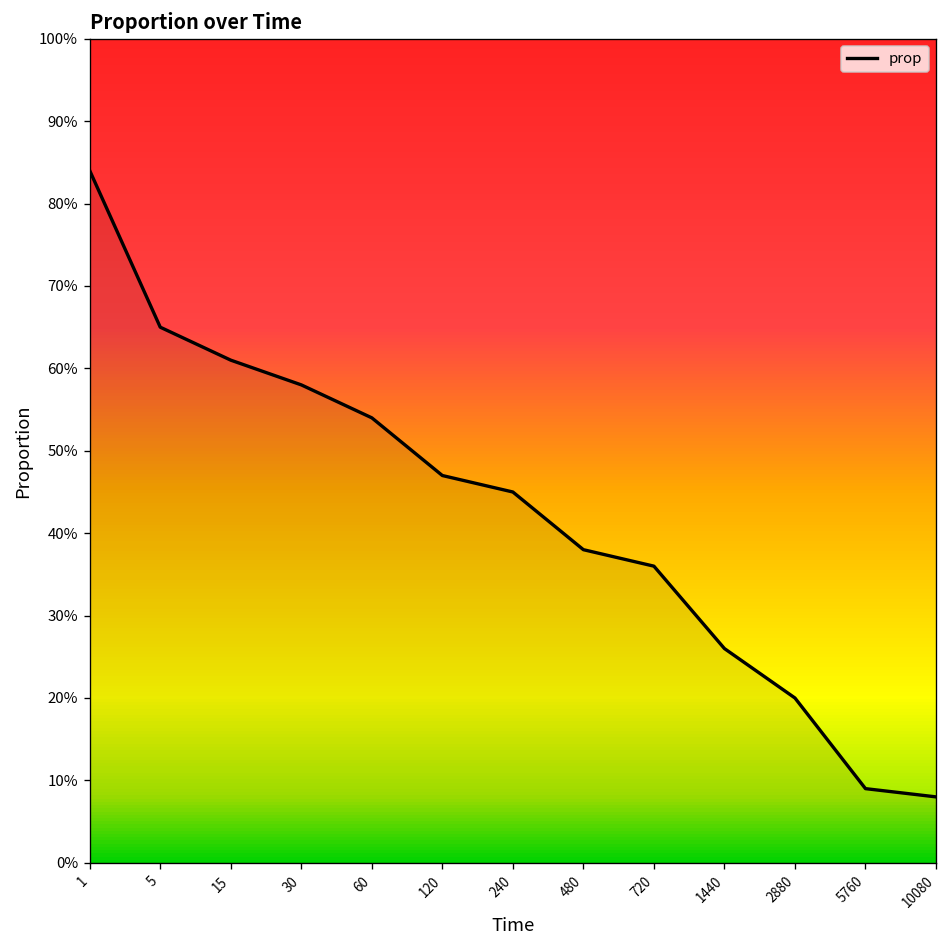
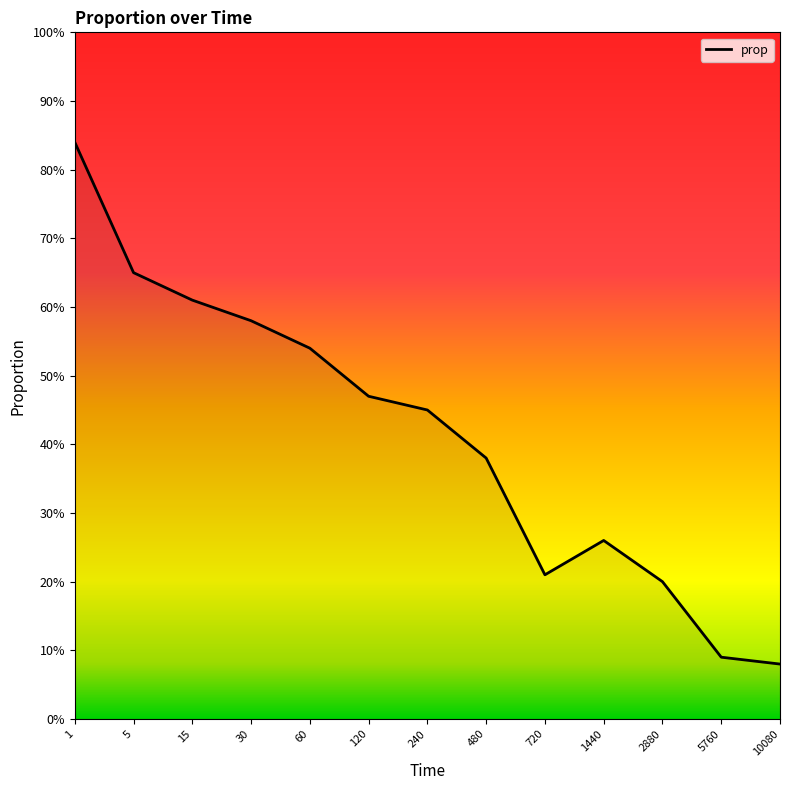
720: 36% -> 21%
